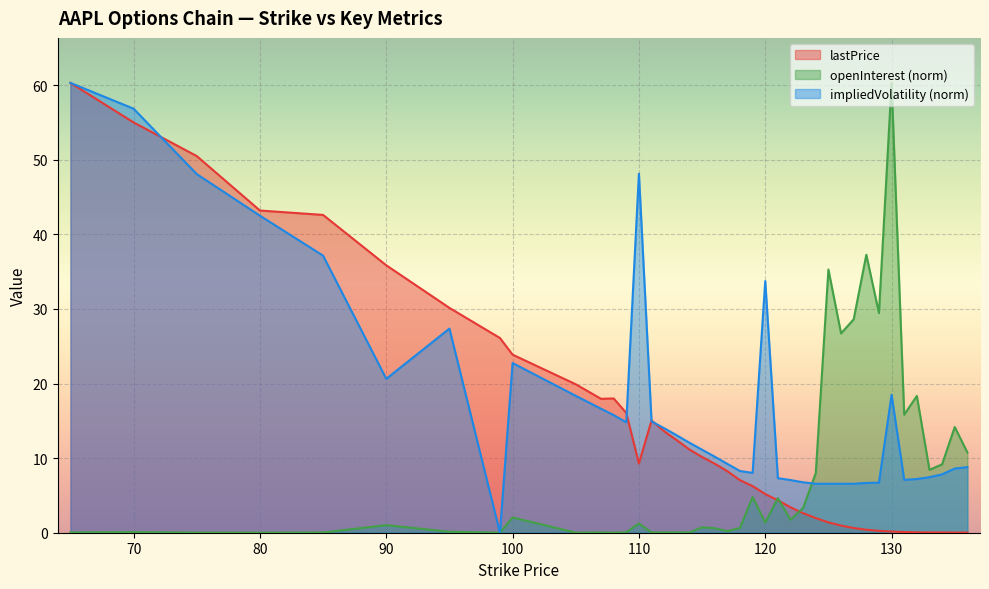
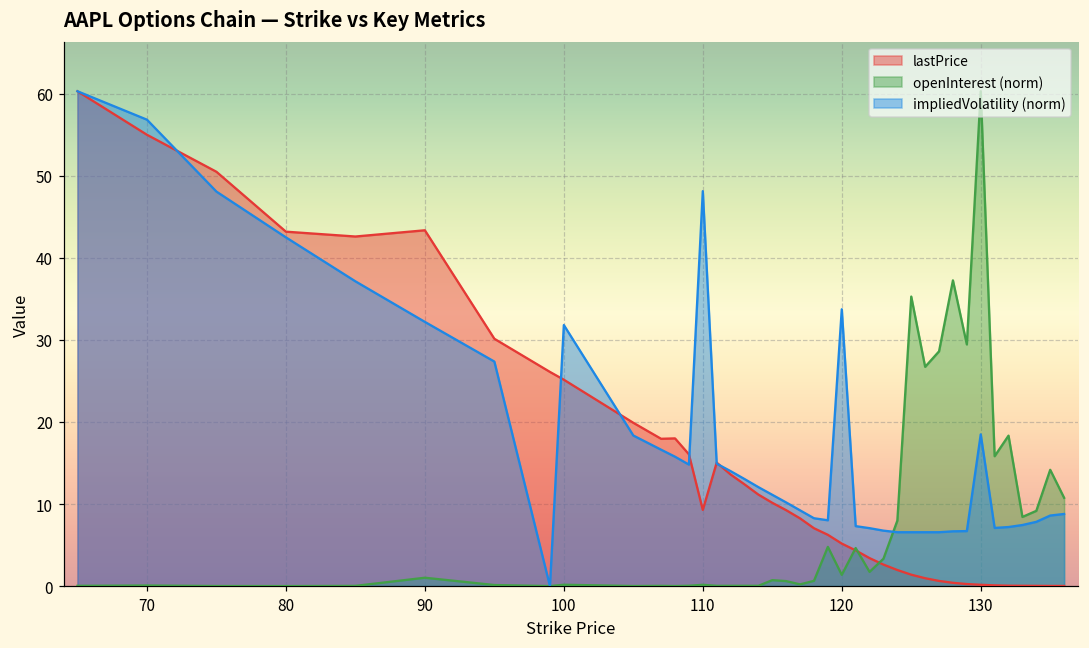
lastPrice, 90: 36 -> 43
impliedVolatility (norm), 90: 21 -> 32
lastPrice, 100: 24 -> 25
openInterest (norm), 100: 2 -> 0
impliedVolatility (norm), 100: 23 -> 32
openInterest (norm), 110: 1 -> 0
